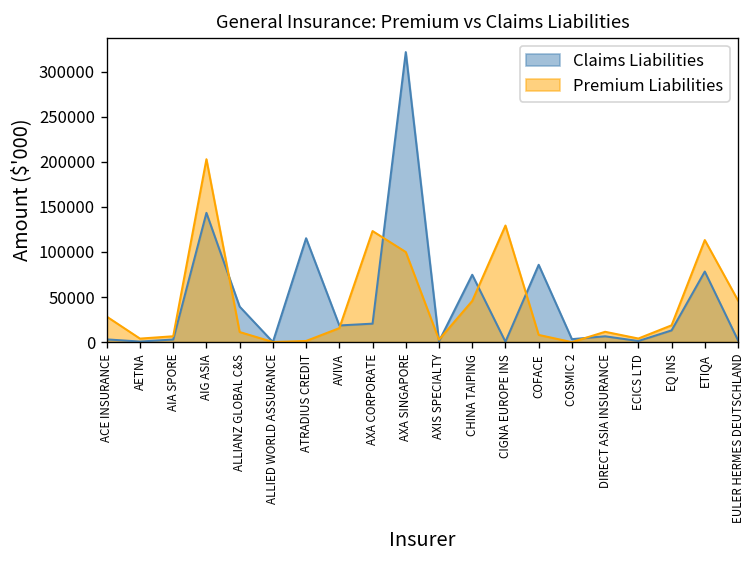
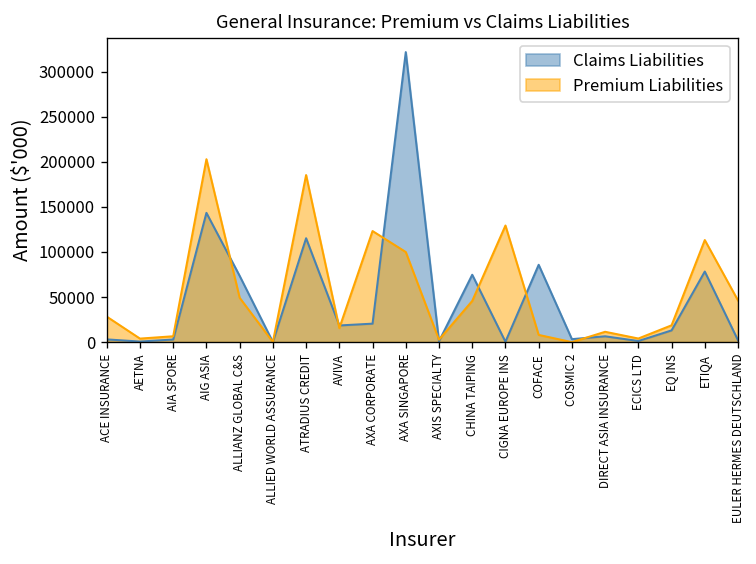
Claims Liabilities, ALLIANZ GLOBAL C&S: 40000 -> 70000
Premium Liabilities, ALLIANZ GLOBAL C&S: 10000 -> 50000
Premium Liabilities, ATRADIUS CREDIT: 0 -> 190000
